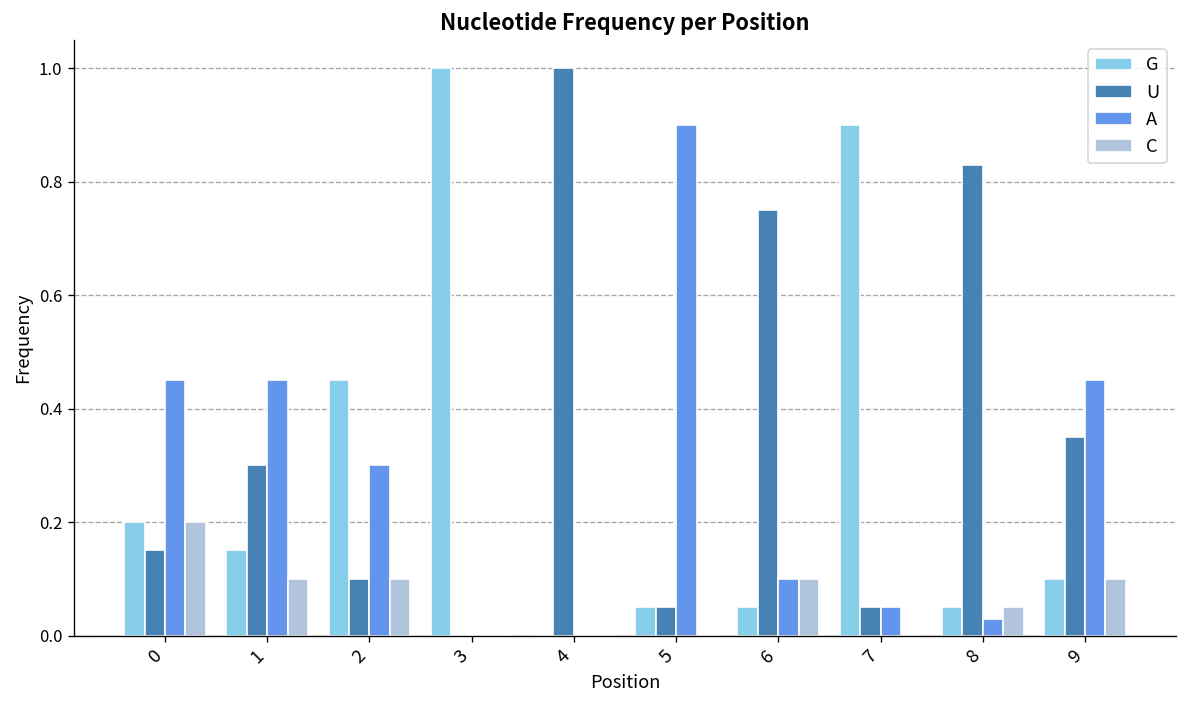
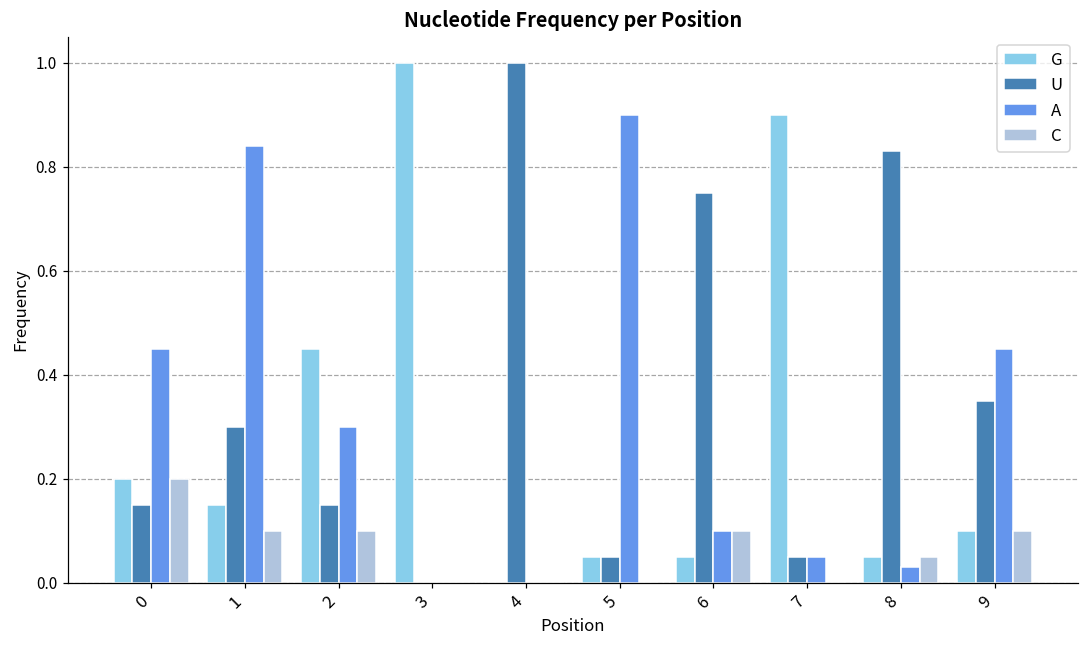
A, 1: 0.45 -> 0.84
U, 2: 0.10 -> 0.15
